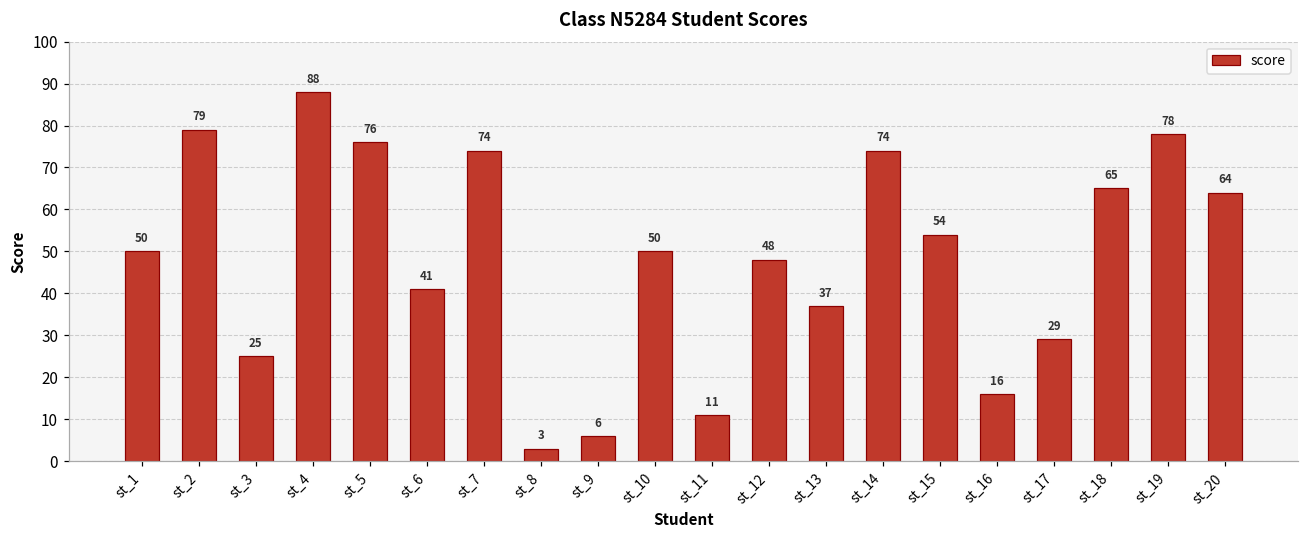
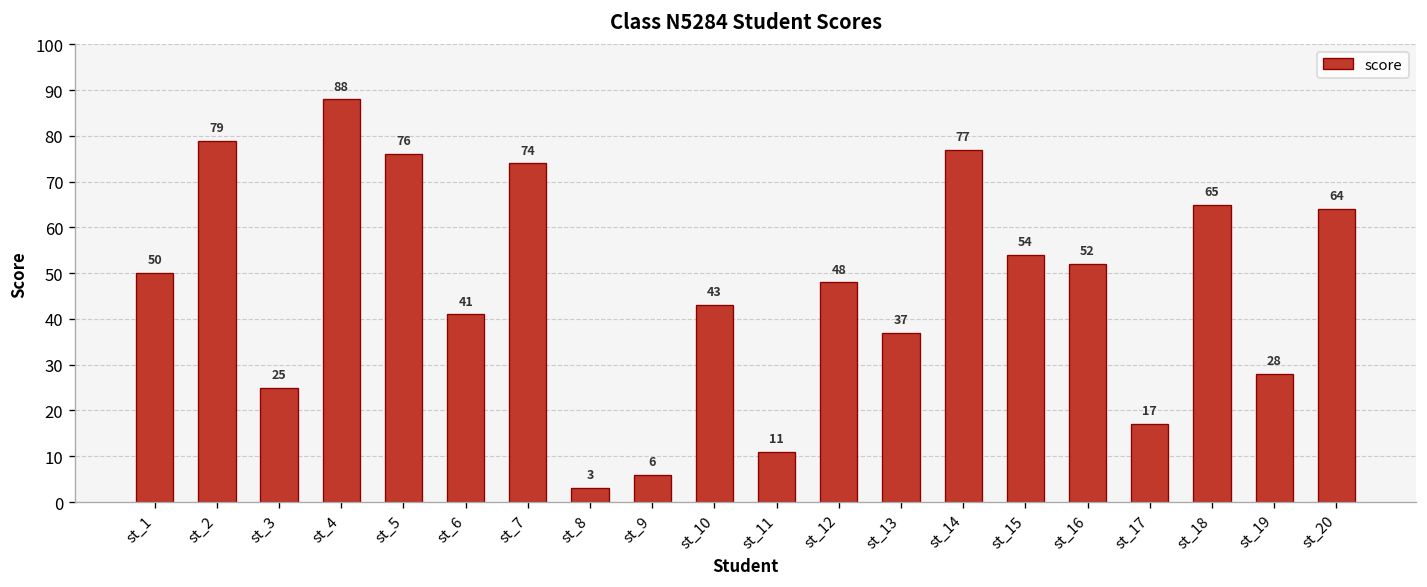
st_10: 50 -> 43
st_14: 74 -> 77
st_16: 16 -> 52
st_17: 29 -> 17
st_19: 78 -> 28
